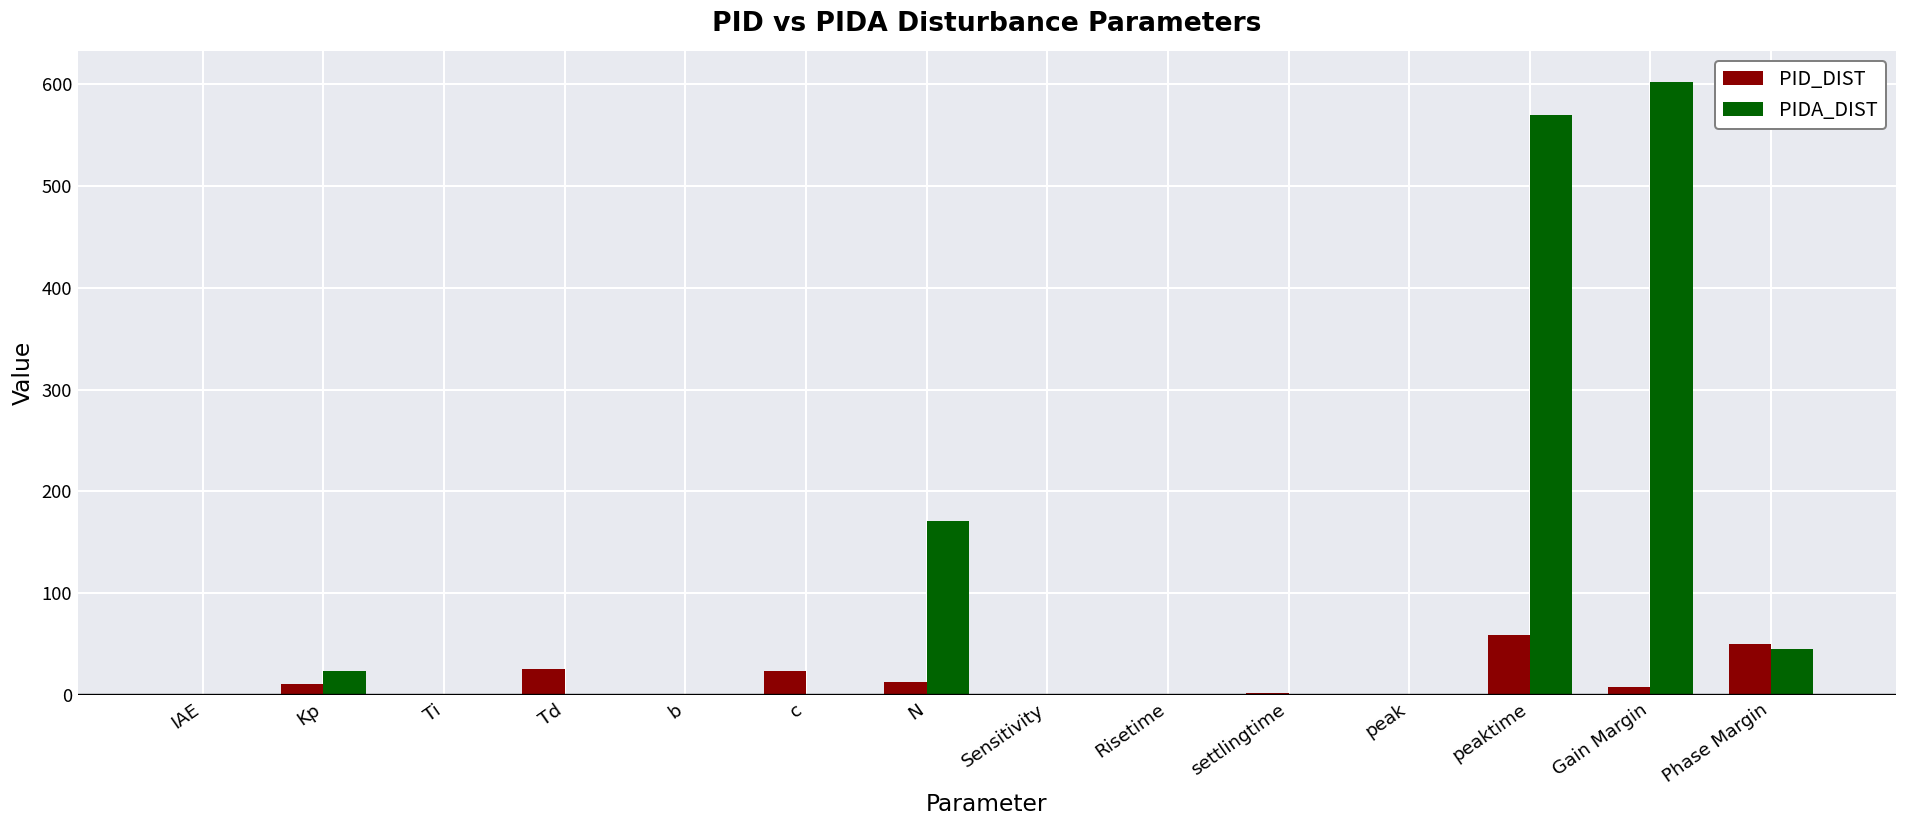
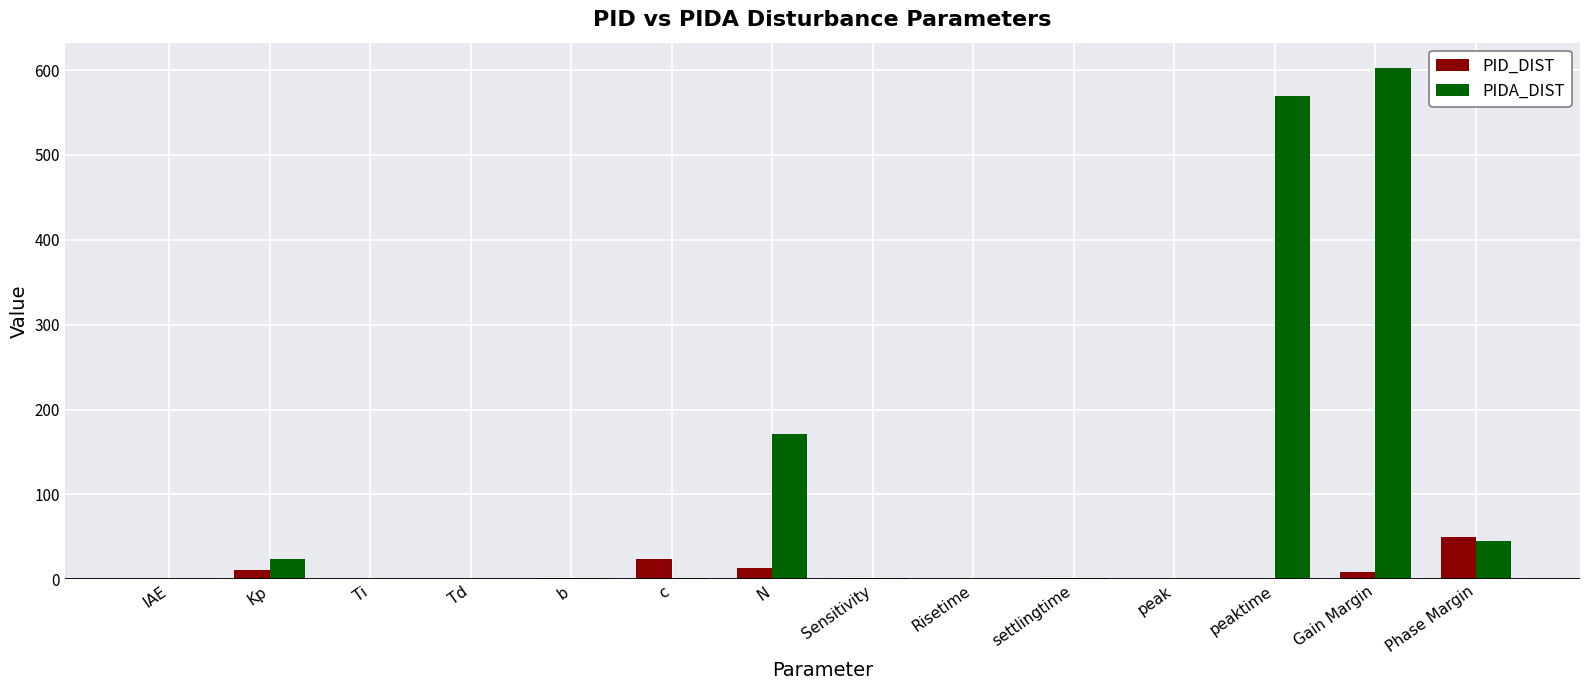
PID_DIST, Td: 30 -> 0
PID_DIST, peaktime: 60 -> 0
